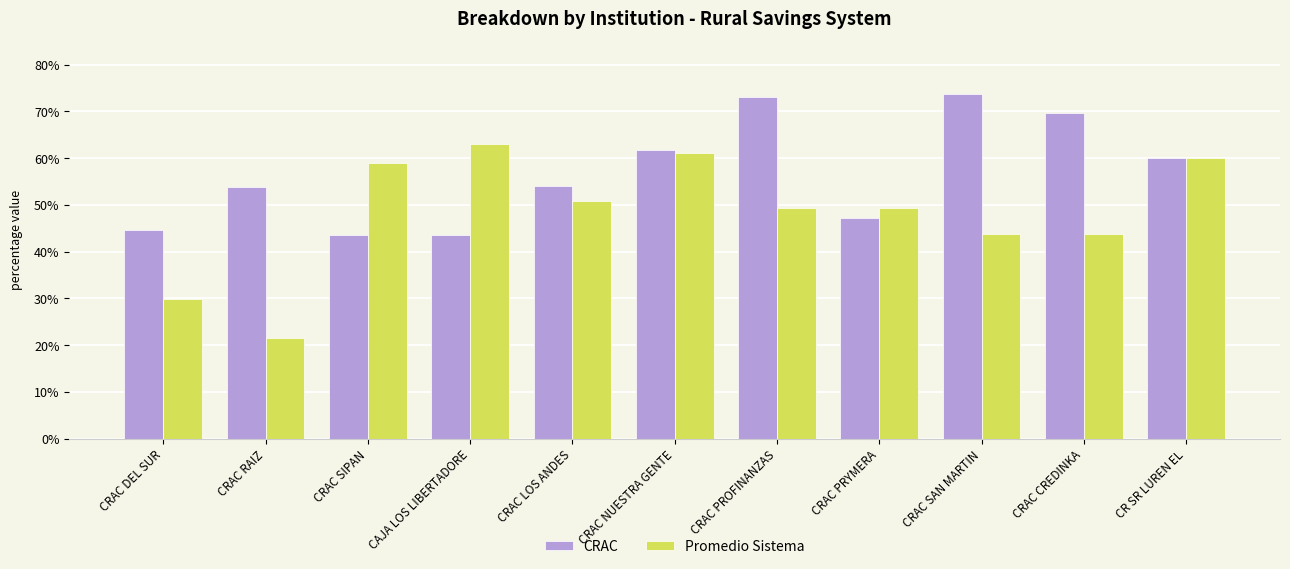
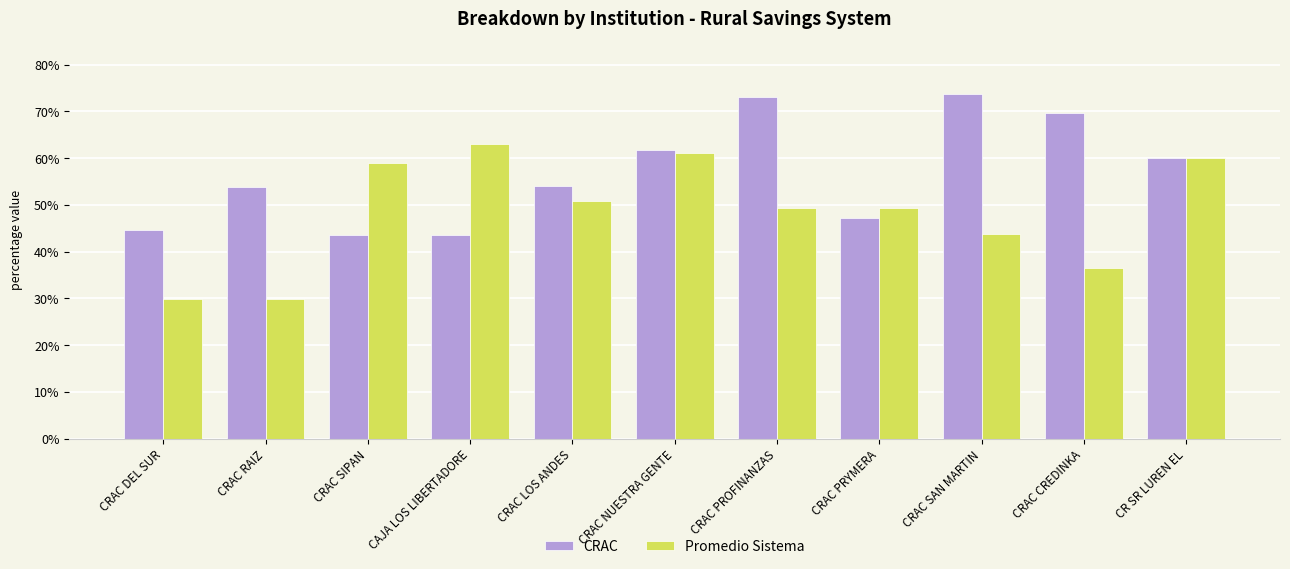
Promedio Sistema, CRAC RAIZ: 22% -> 30%
Promedio Sistema, CRAC CREDINKA: 44% -> 37%
